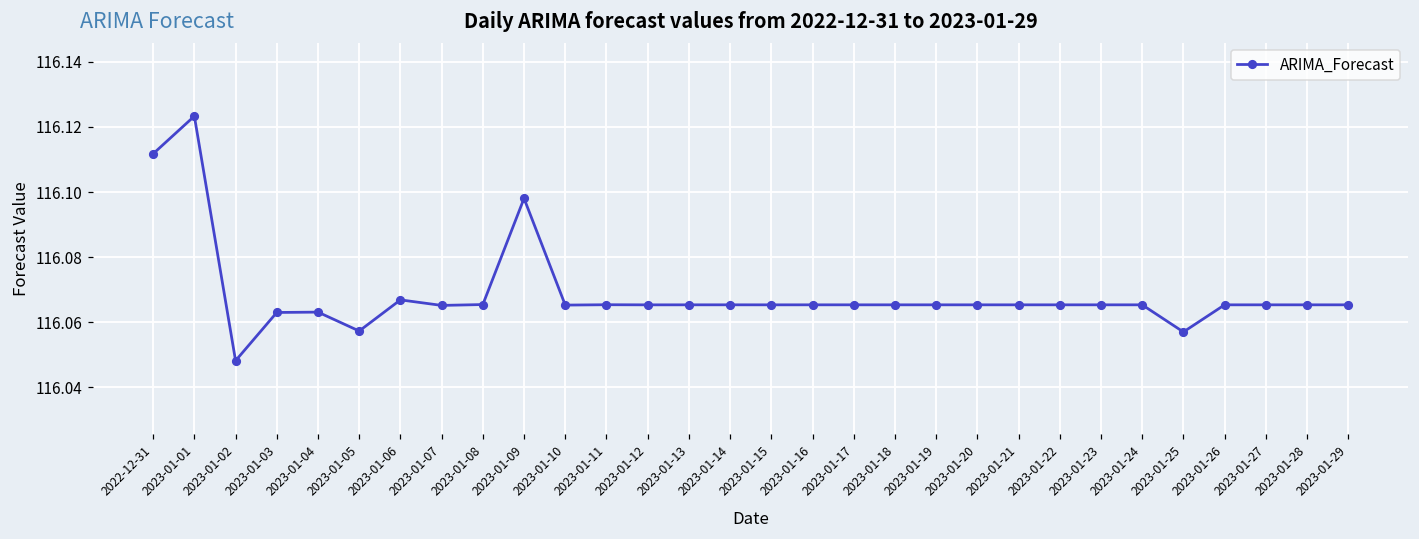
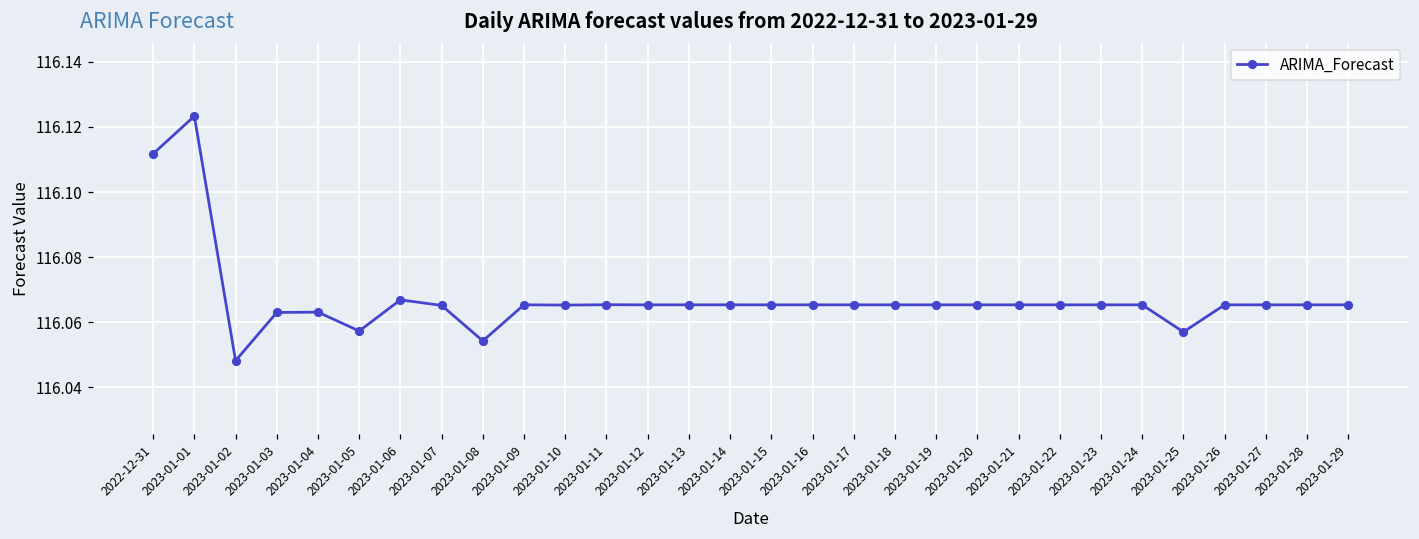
2023-01-08: 116.065 -> 116.054
2023-01-09: 116.098 -> 116.065
